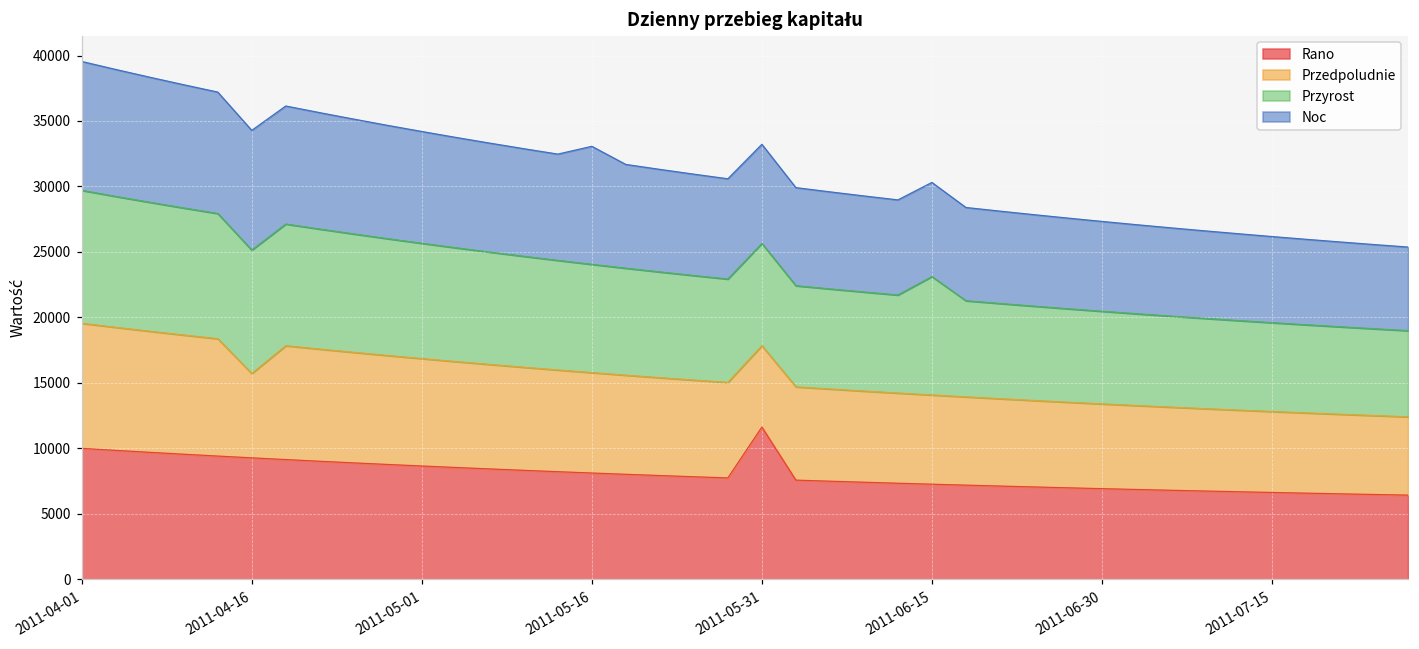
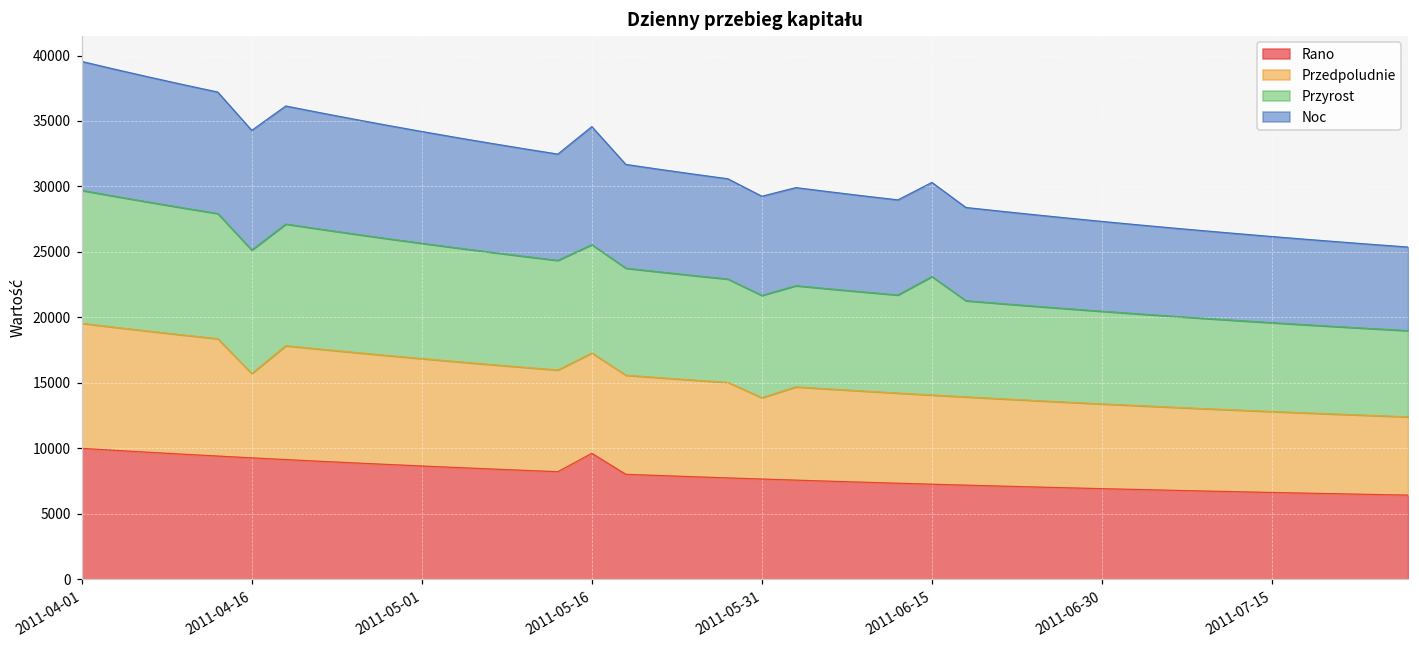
Rano, 2011-05-16: 8100 -> 9600
Rano, 2011-05-31: 11600 -> 7700
